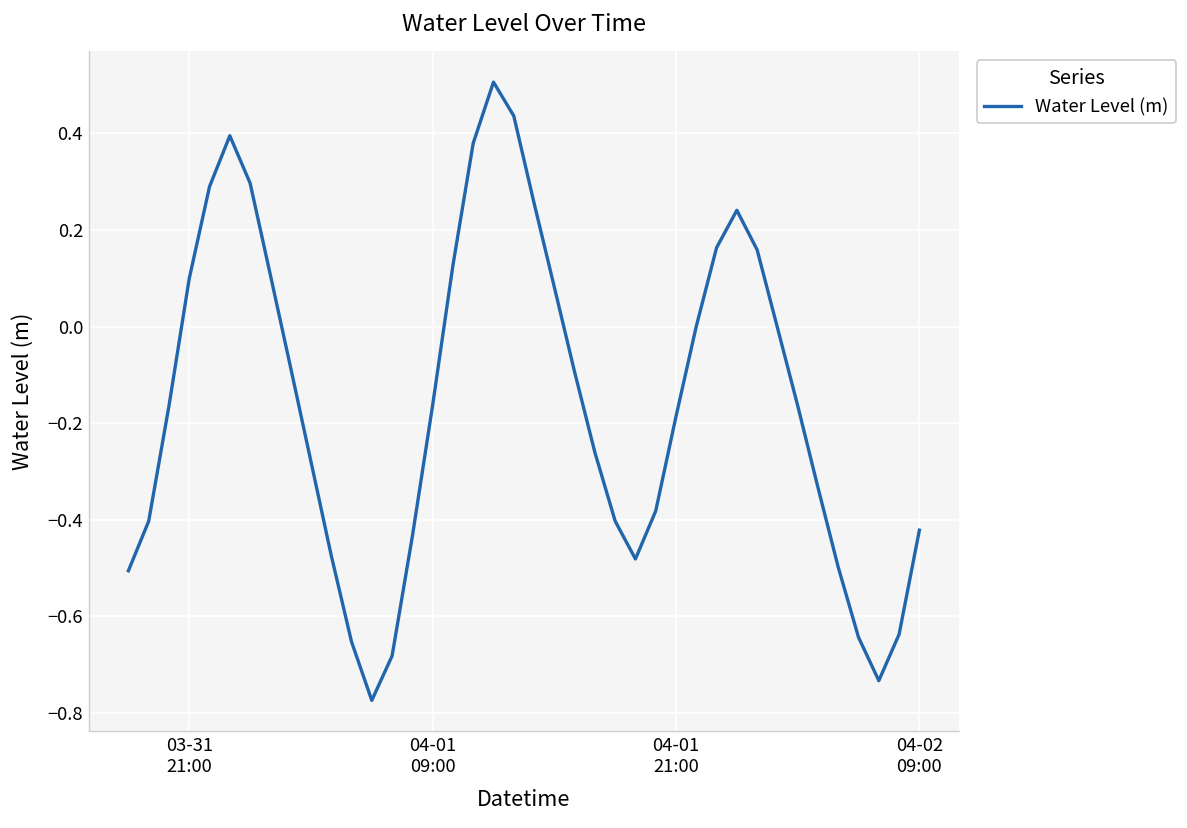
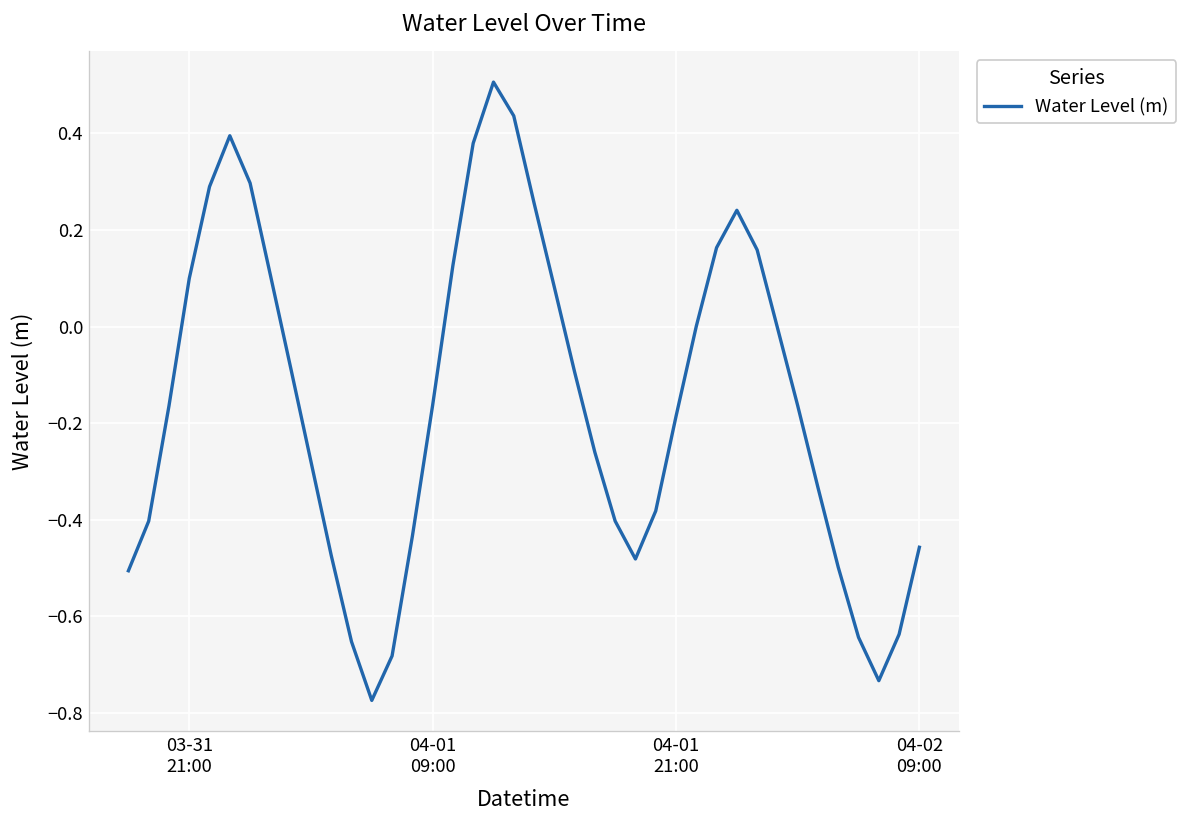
04-02 09:00: -0.42 -> -0.46
